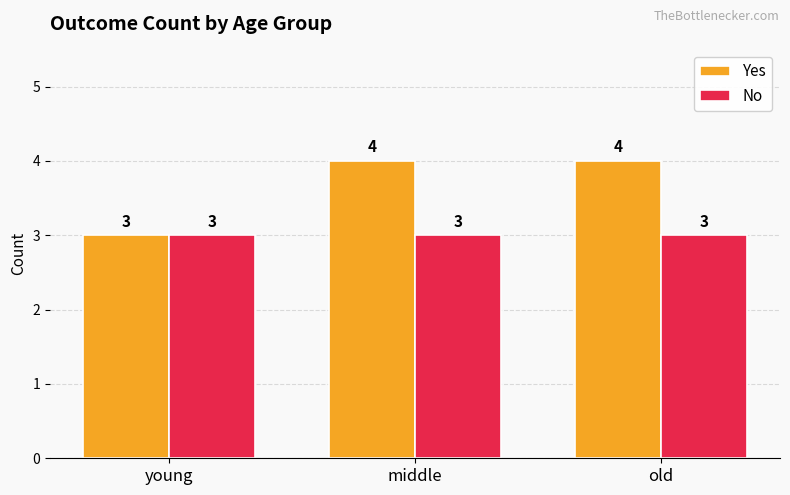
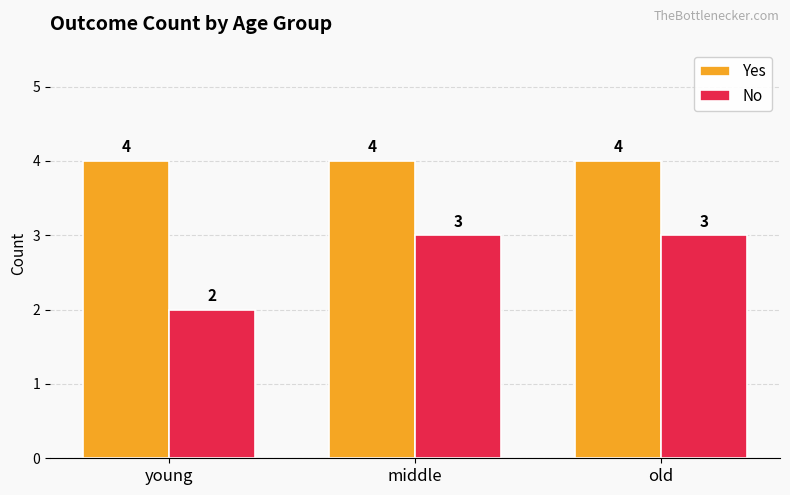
Yes, young: 3 -> 4
No, young: 3 -> 2
